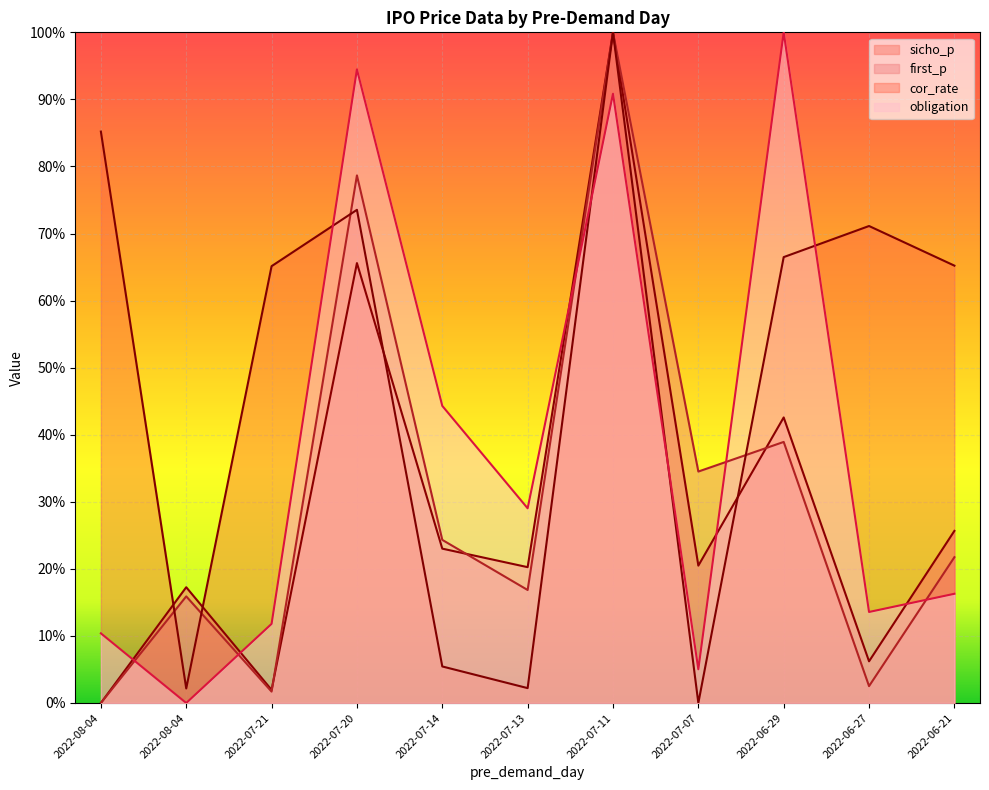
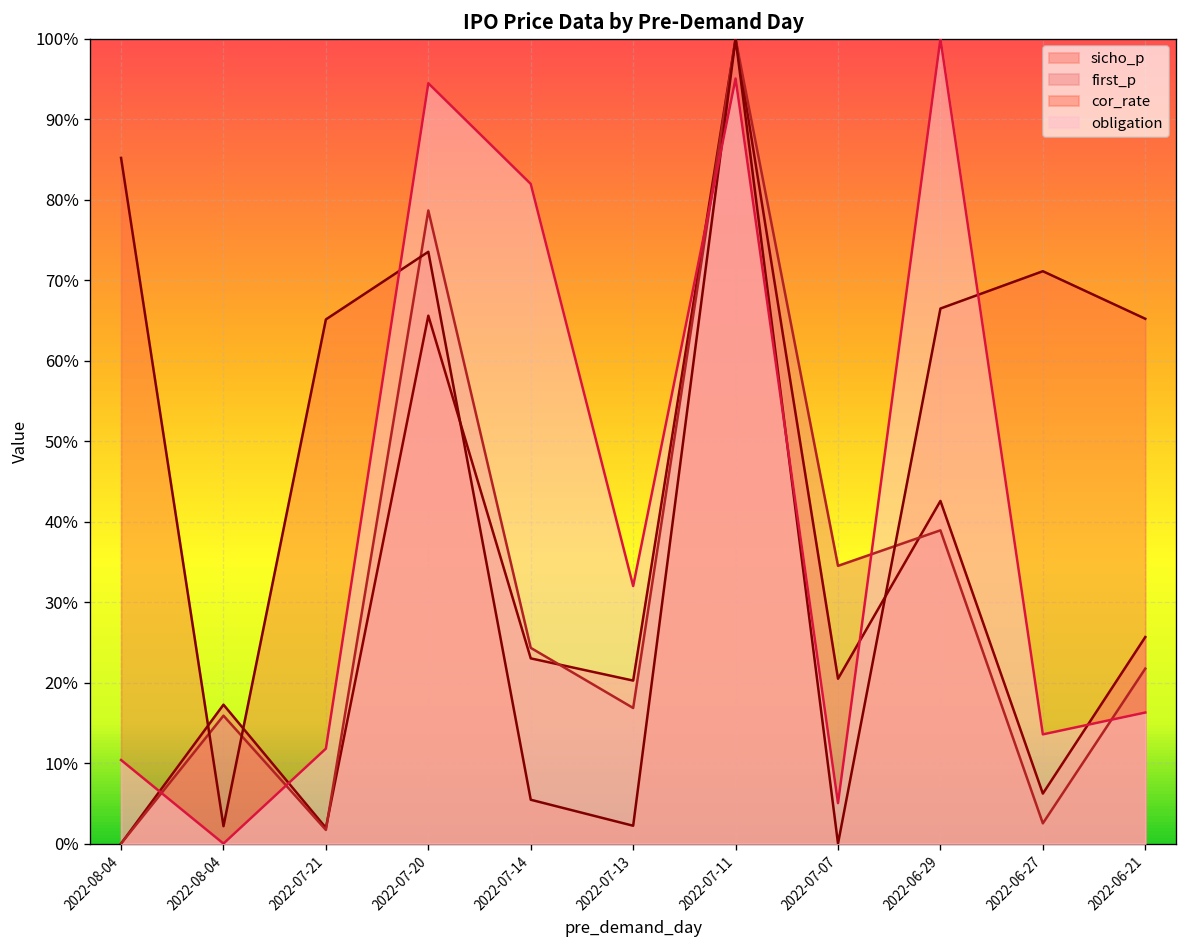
obligation, 2022-07-14: 44% -> 82%
obligation, 2022-07-13: 29% -> 32%
obligation, 2022-07-11: 91% -> 95%
